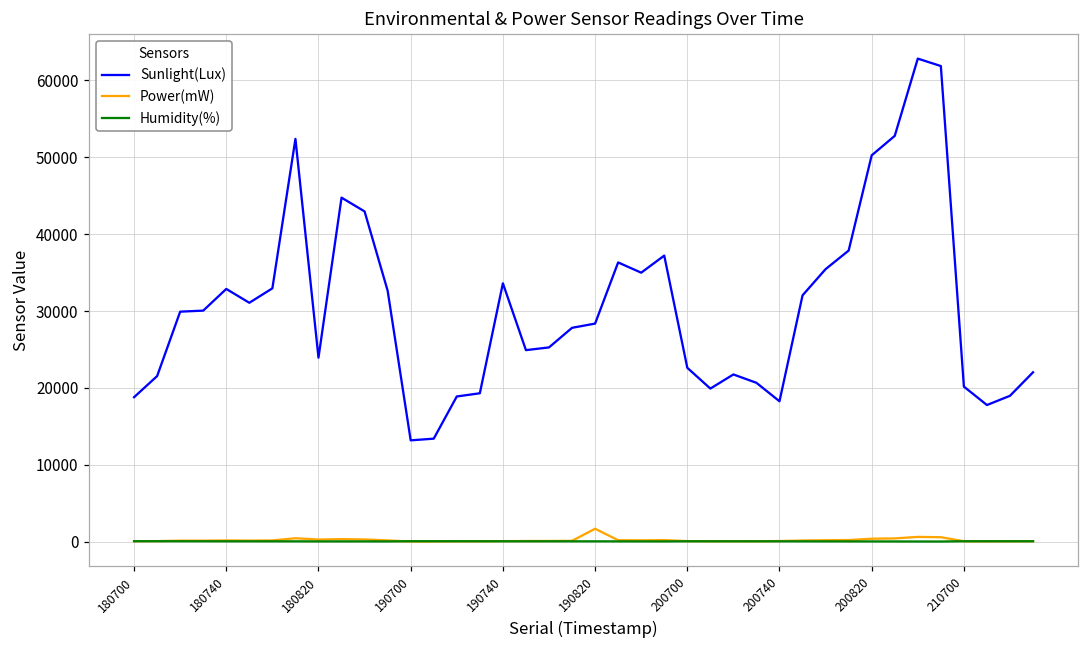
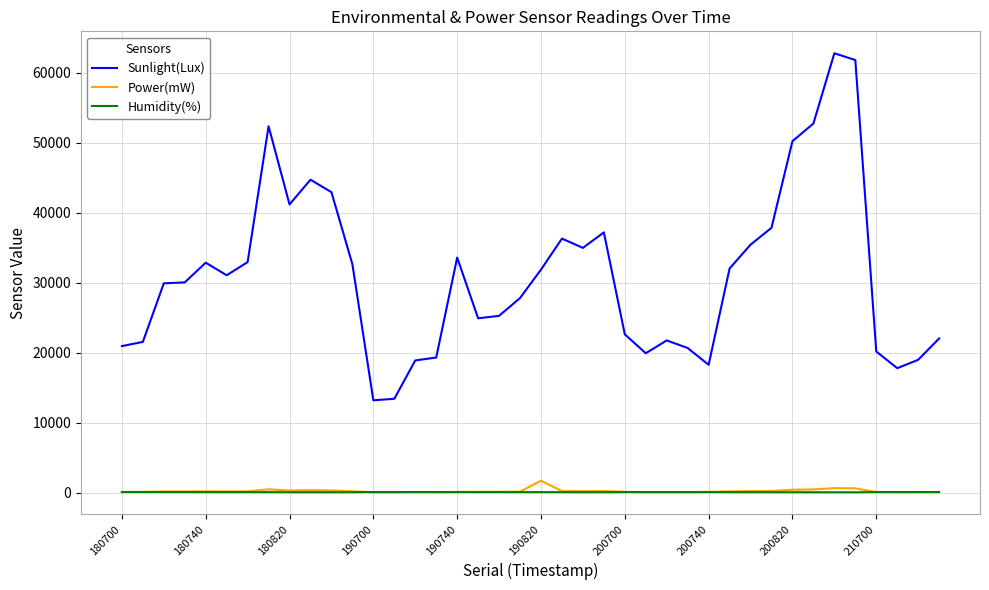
Sunlight(Lux), 180700: 19000 -> 21000
Sunlight(Lux), 180820: 24000 -> 41000
Sunlight(Lux), 190820: 28000 -> 32000
